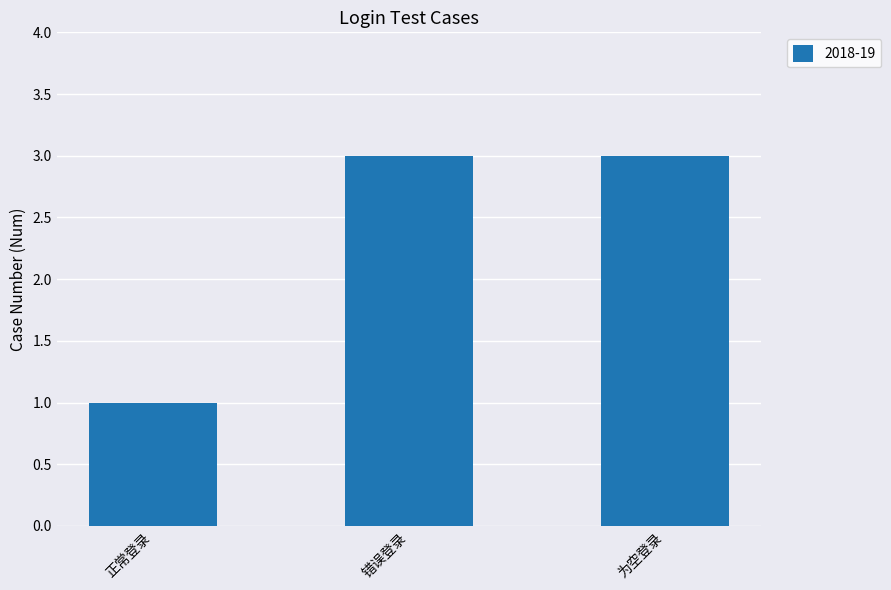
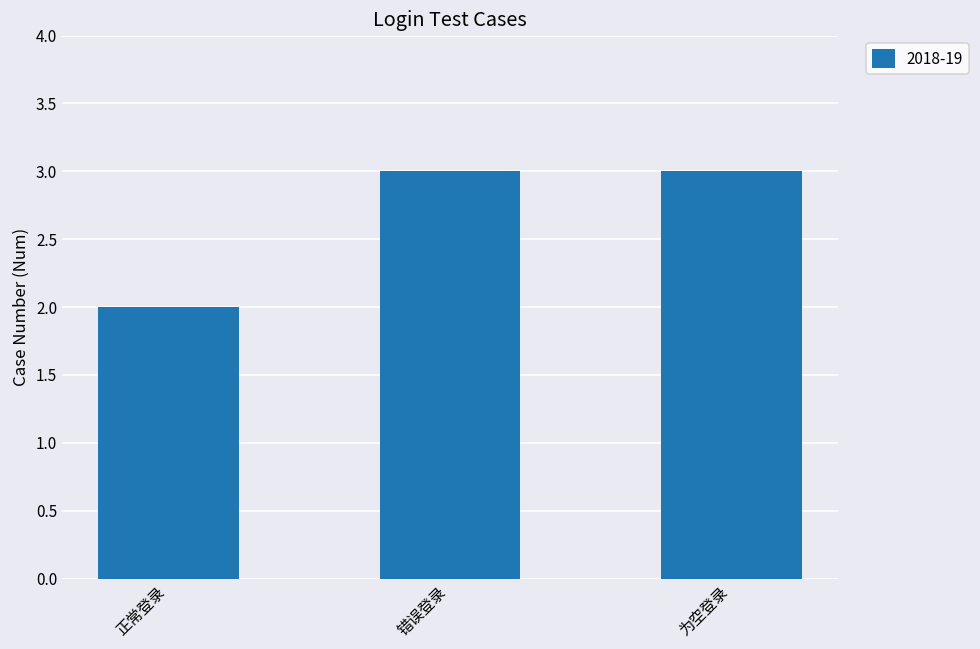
正常登录: 1 -> 2
